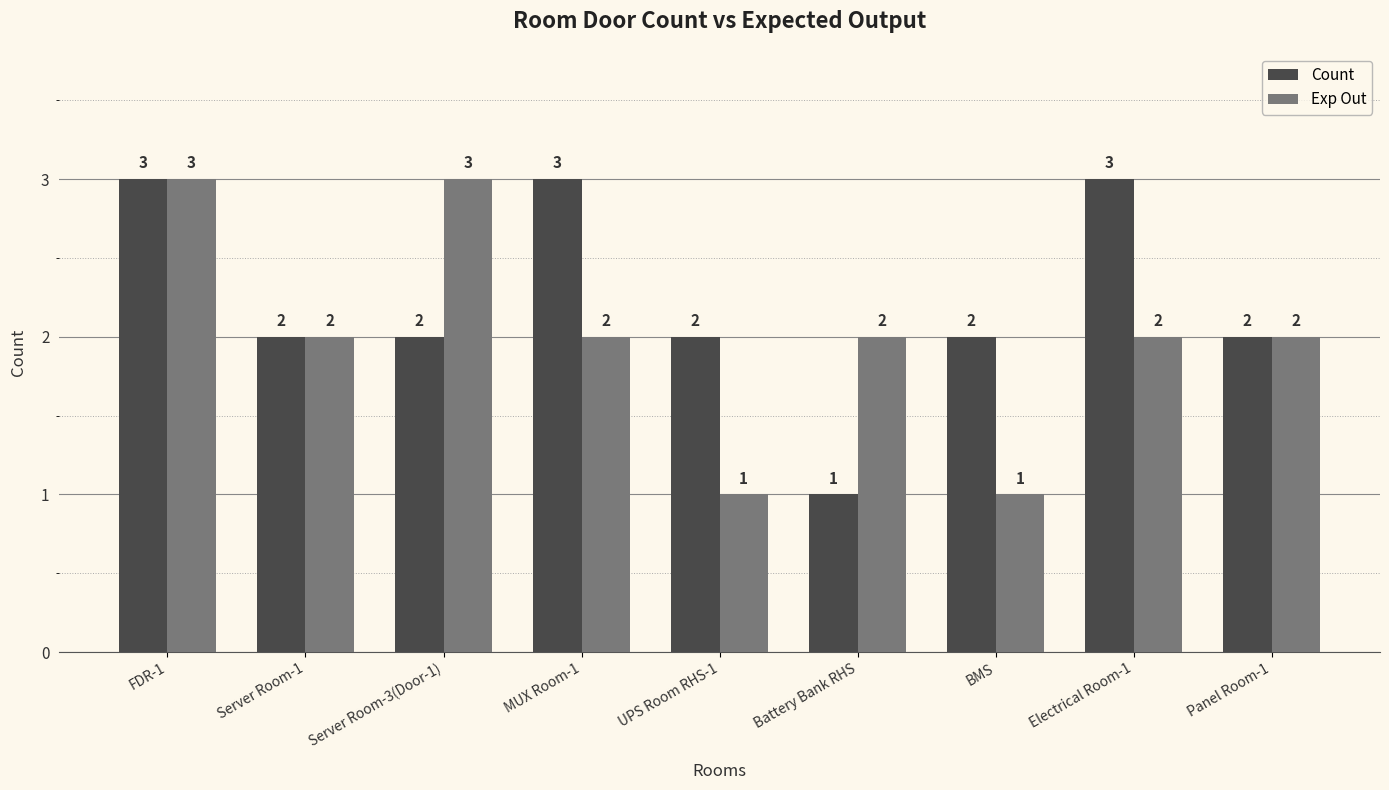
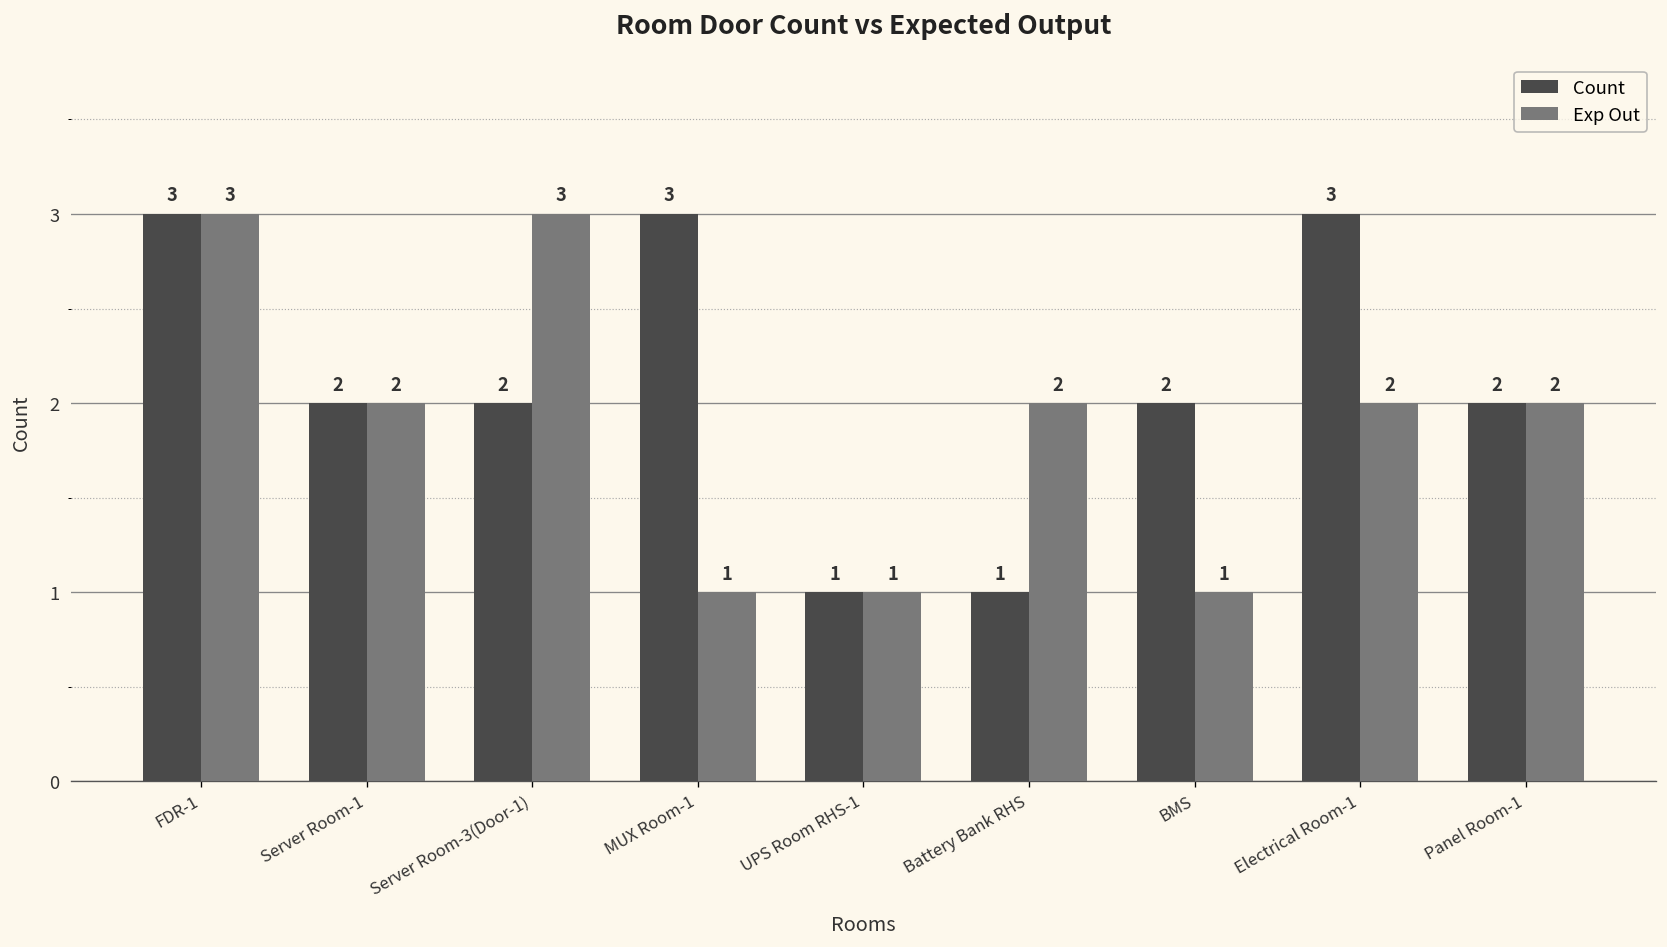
Exp Out, MUX Room-1: 2 -> 1
Count, UPS Room RHS-1: 2 -> 1
